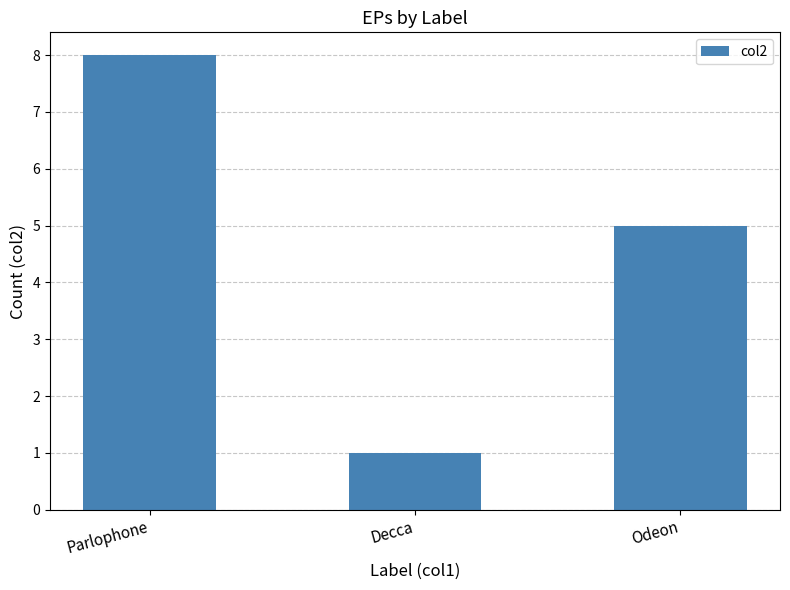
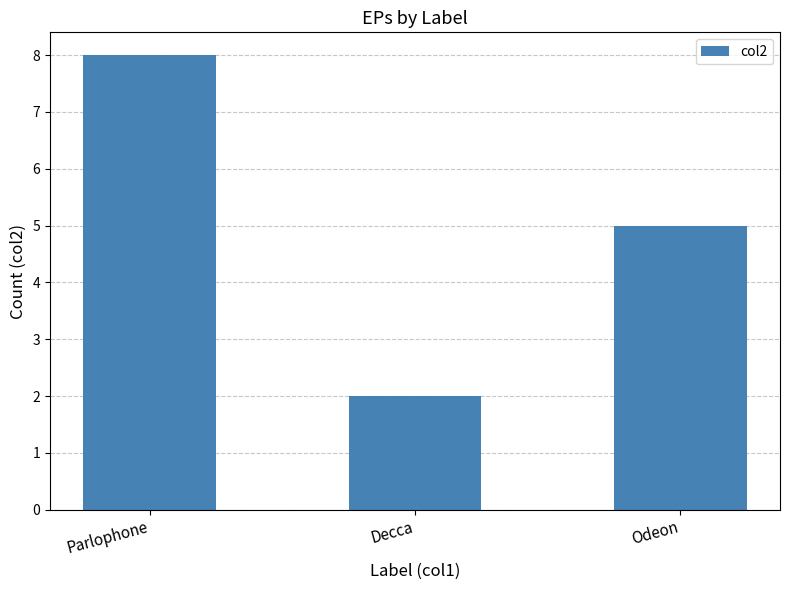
Decca: 1 -> 2
